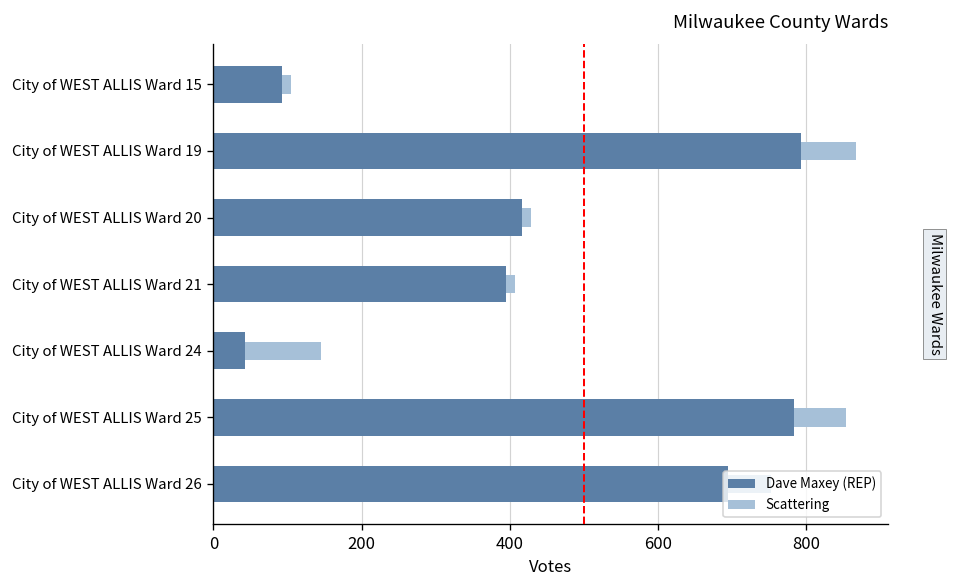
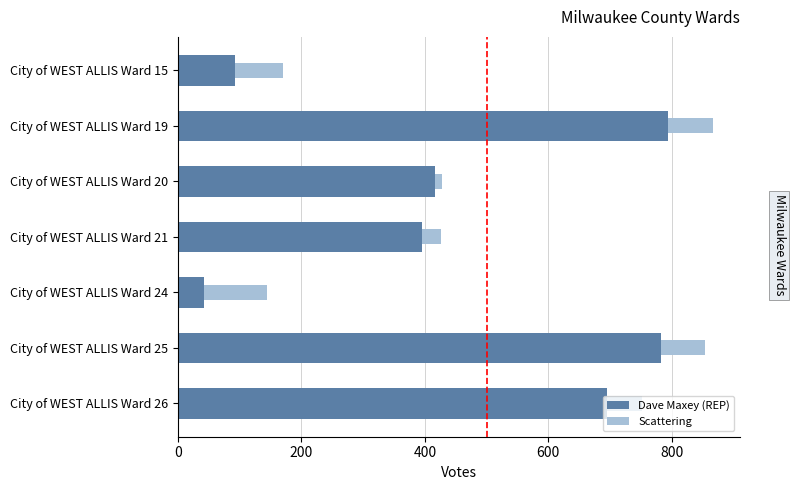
Scattering, City of WEST ALLIS Ward 15: 10 -> 80
Scattering, City of WEST ALLIS Ward 21: 10 -> 30
